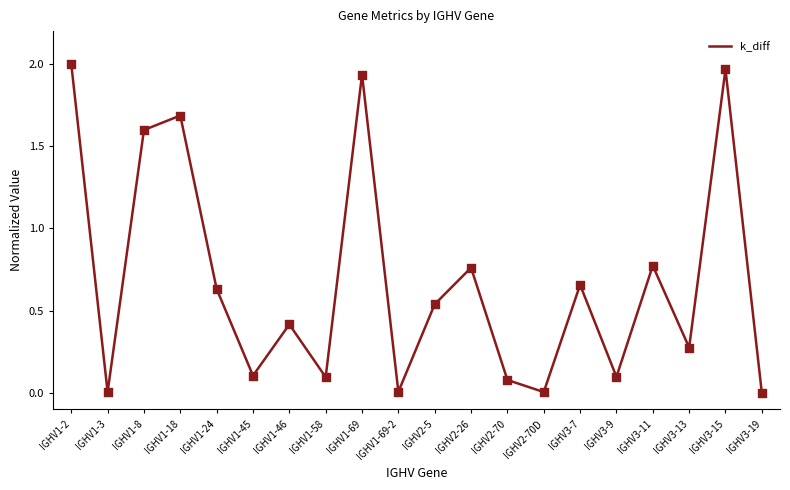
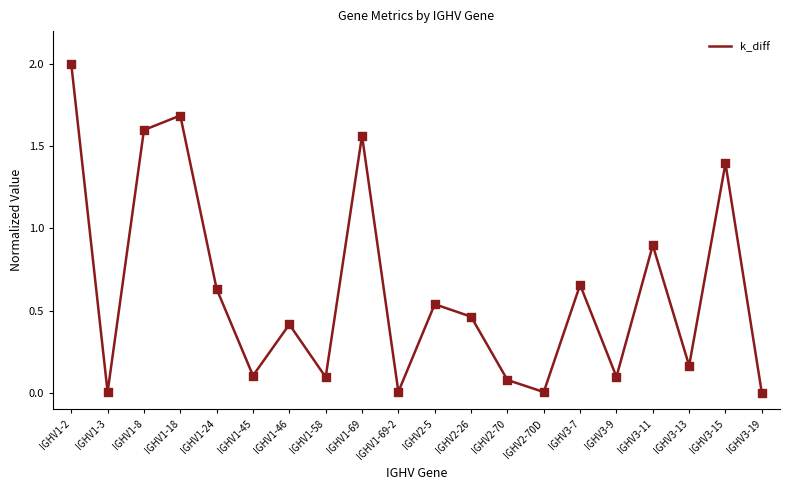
IGHV1-69: 1.94 -> 1.56
IGHV2-26: 0.76 -> 0.46
IGHV3-11: 0.77 -> 0.90
IGHV3-13: 0.28 -> 0.17
IGHV3-15: 1.97 -> 1.40
